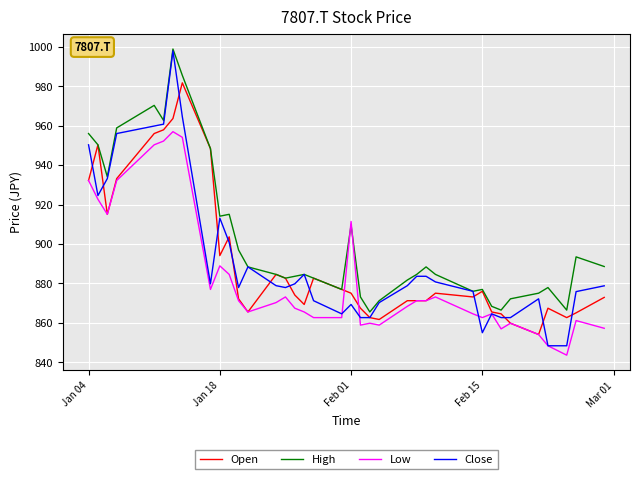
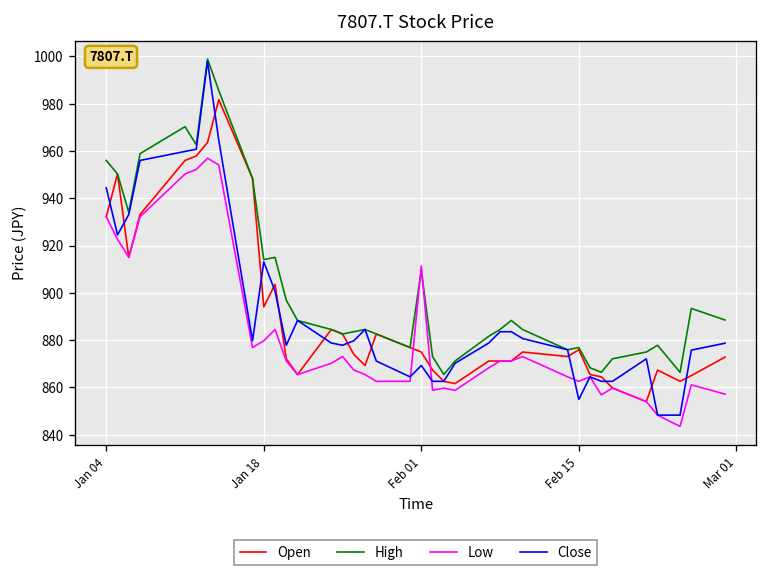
Close, Jan 04: 950 -> 944
Low, Jan 18: 889 -> 880
